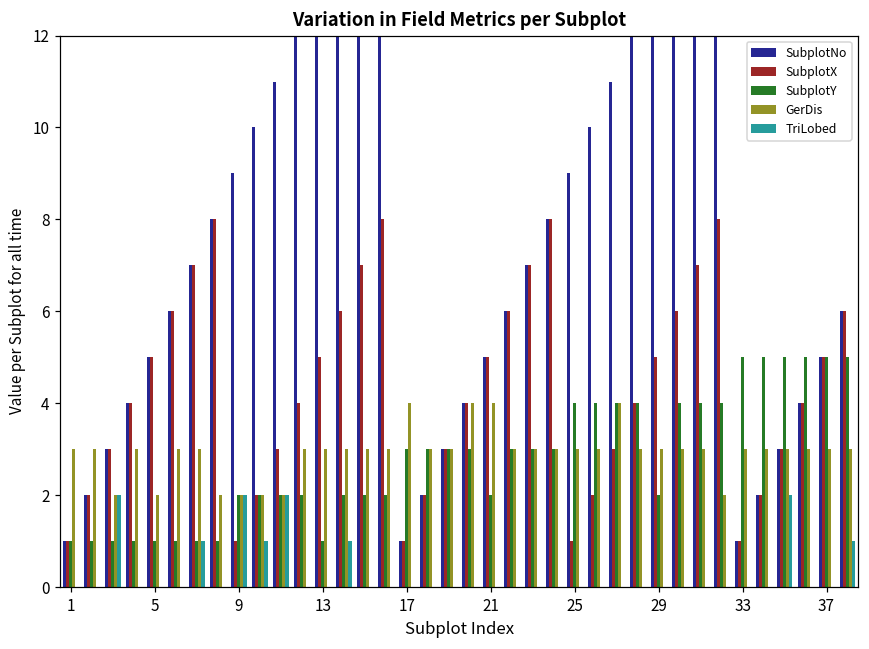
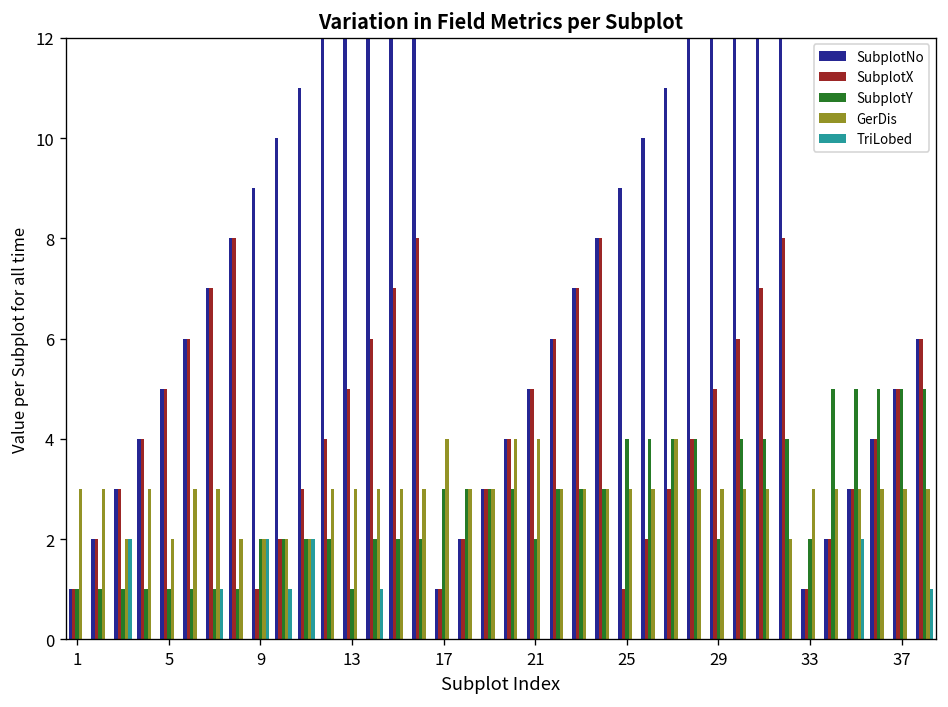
SubplotY, 33: 5 -> 2
